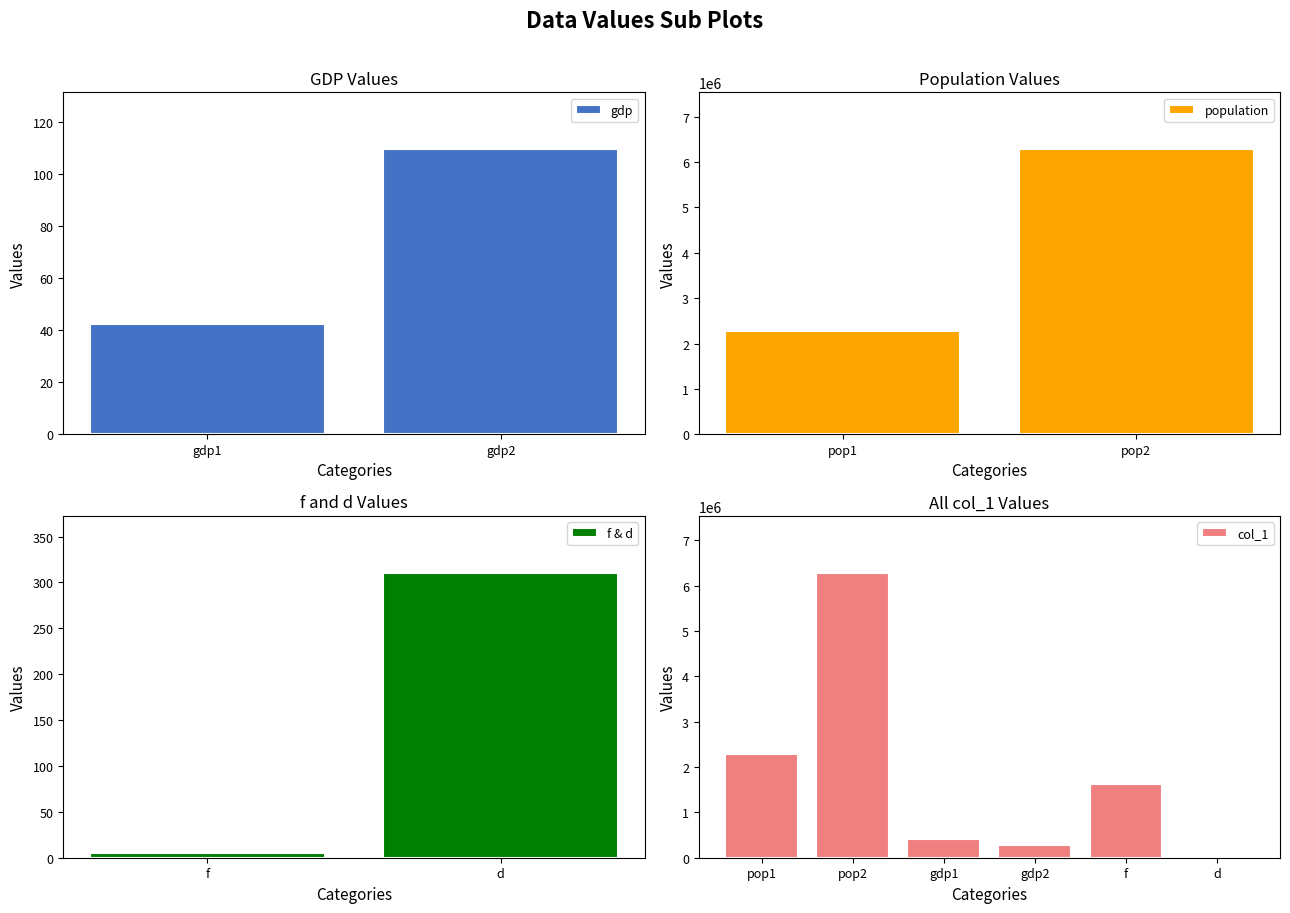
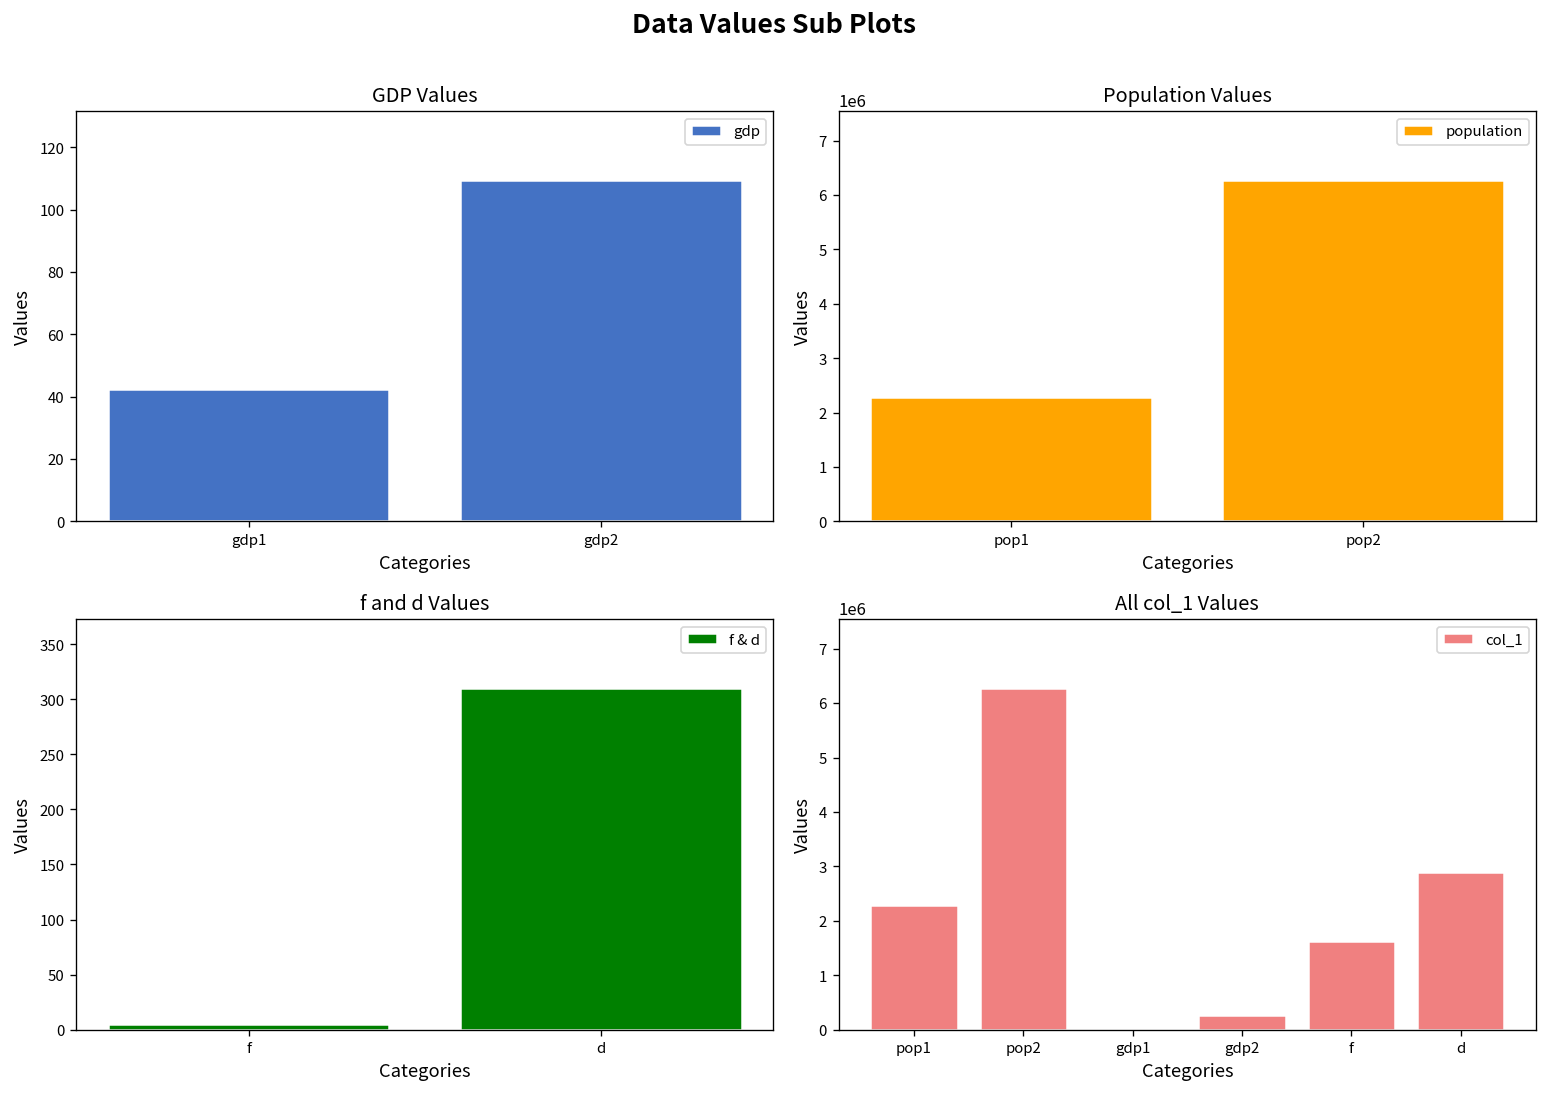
All col_1 Values, gdp1: 400000 -> 0
All col_1 Values, d: 0 -> 2900000
